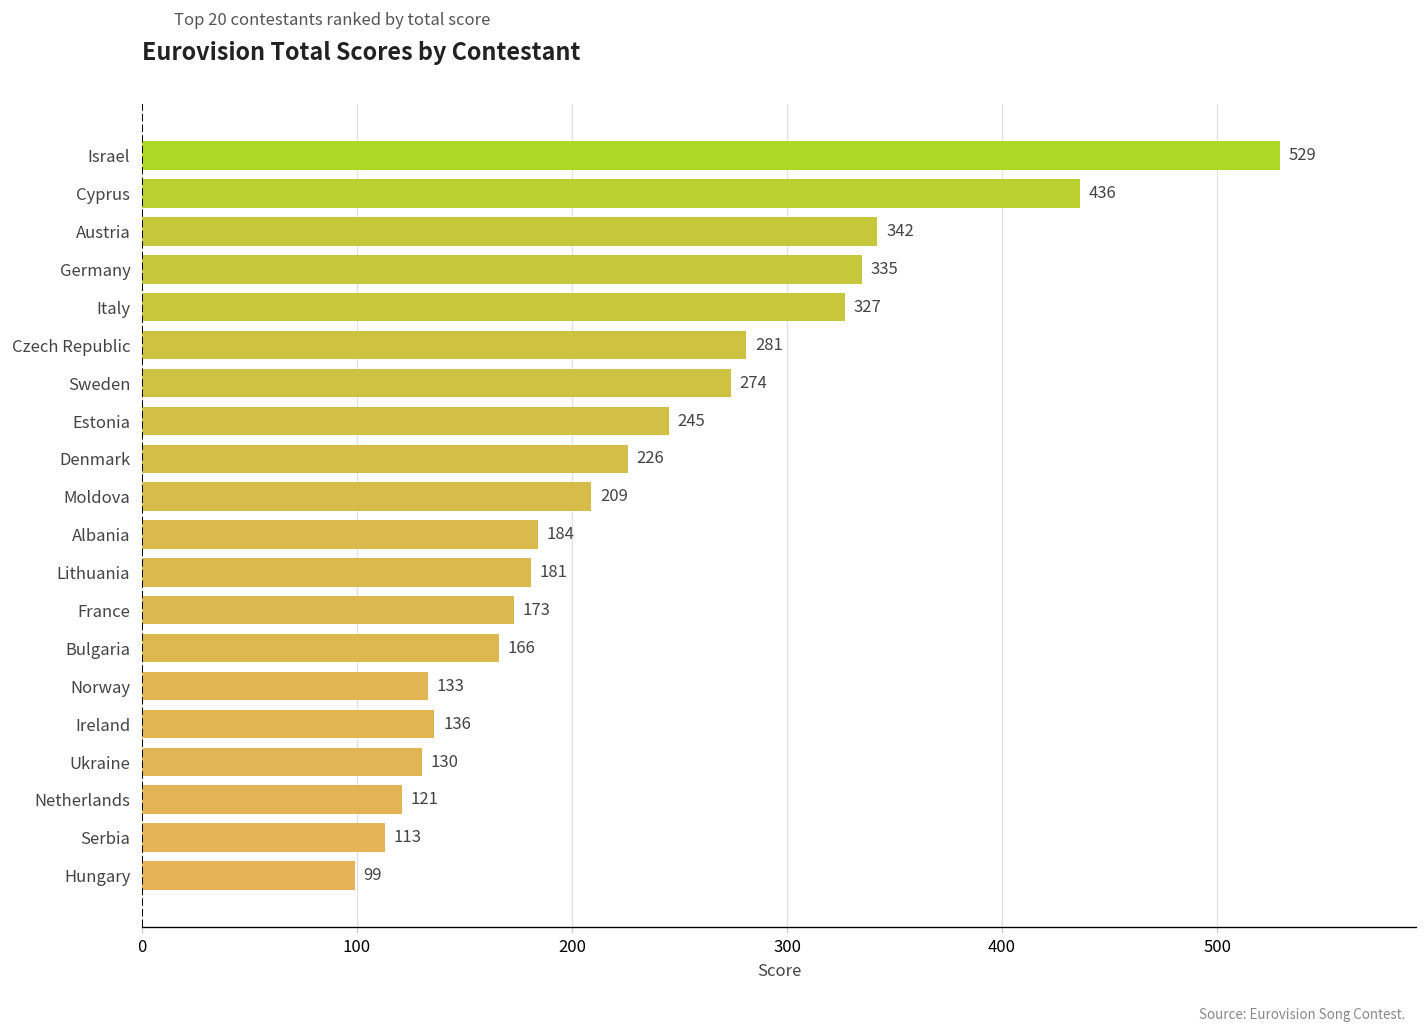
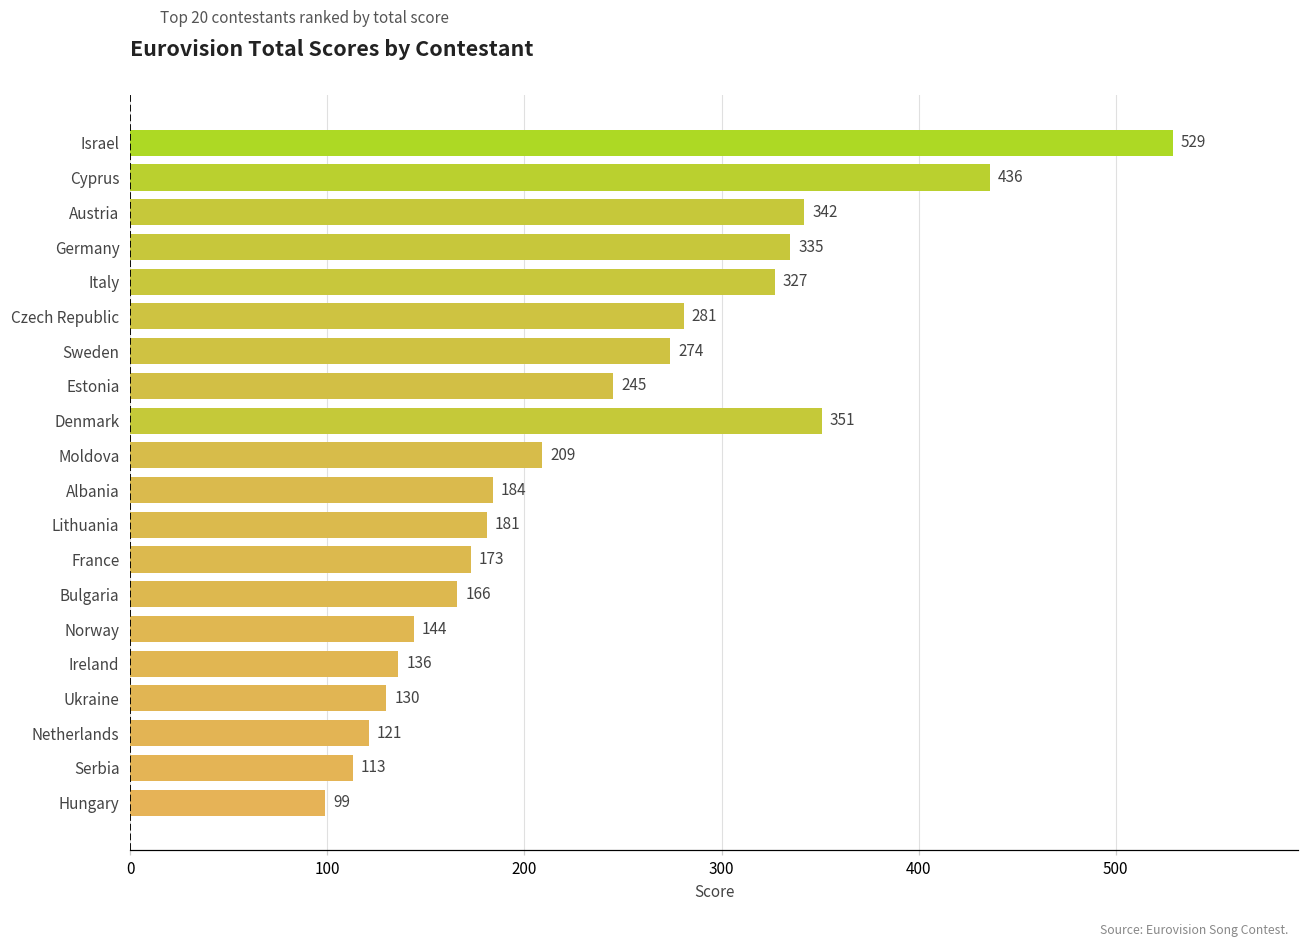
Denmark: 226 -> 351
Norway: 133 -> 144
